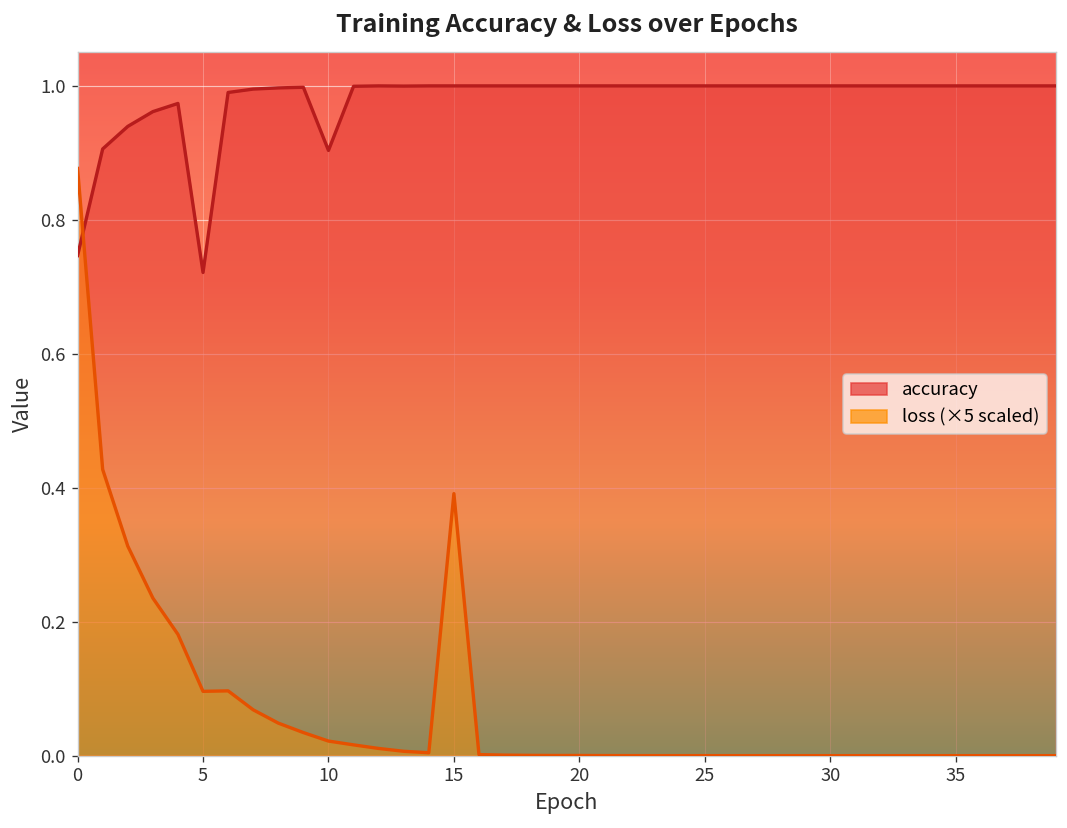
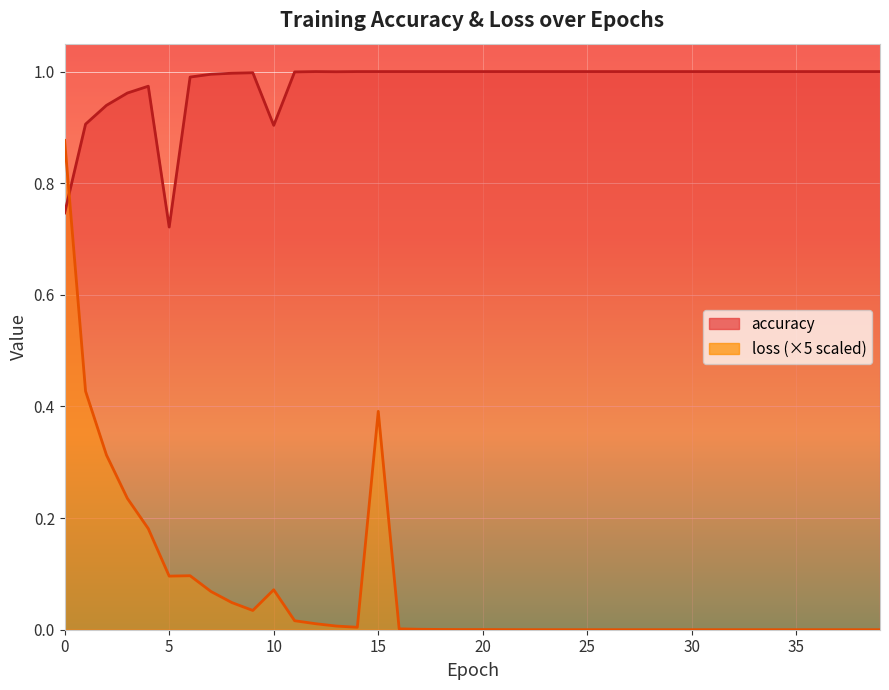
loss (×5 scaled), 10: 0.02 -> 0.07
